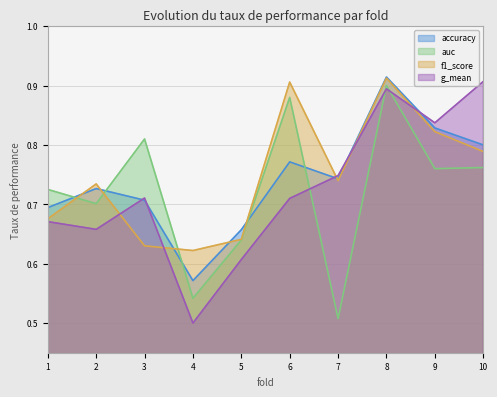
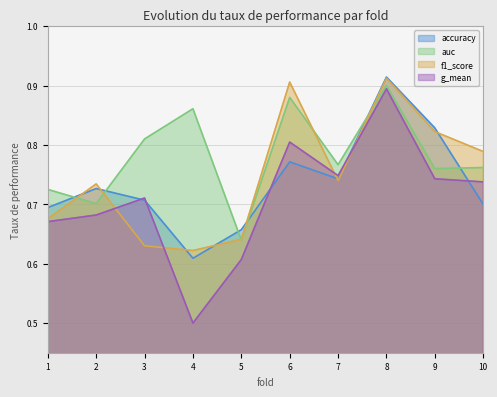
g_mean, 2: 0.66 -> 0.68
accuracy, 4: 0.57 -> 0.61
auc, 4: 0.54 -> 0.86
g_mean, 6: 0.71 -> 0.80
auc, 7: 0.51 -> 0.77
g_mean, 9: 0.84 -> 0.74
accuracy, 10: 0.8 -> 0.7
g_mean, 10: 0.91 -> 0.74
